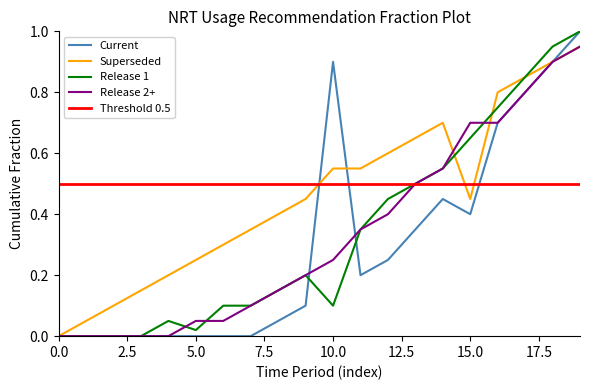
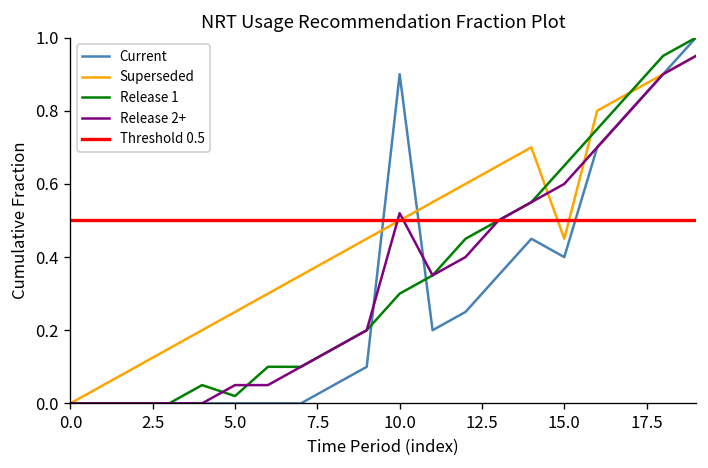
Superseded, 10.0: 0.55 -> 0.50
Release 1, 10.0: 0.1 -> 0.3
Release 2+, 10.0: 0.25 -> 0.52
Release 2+, 15.0: 0.7 -> 0.6
